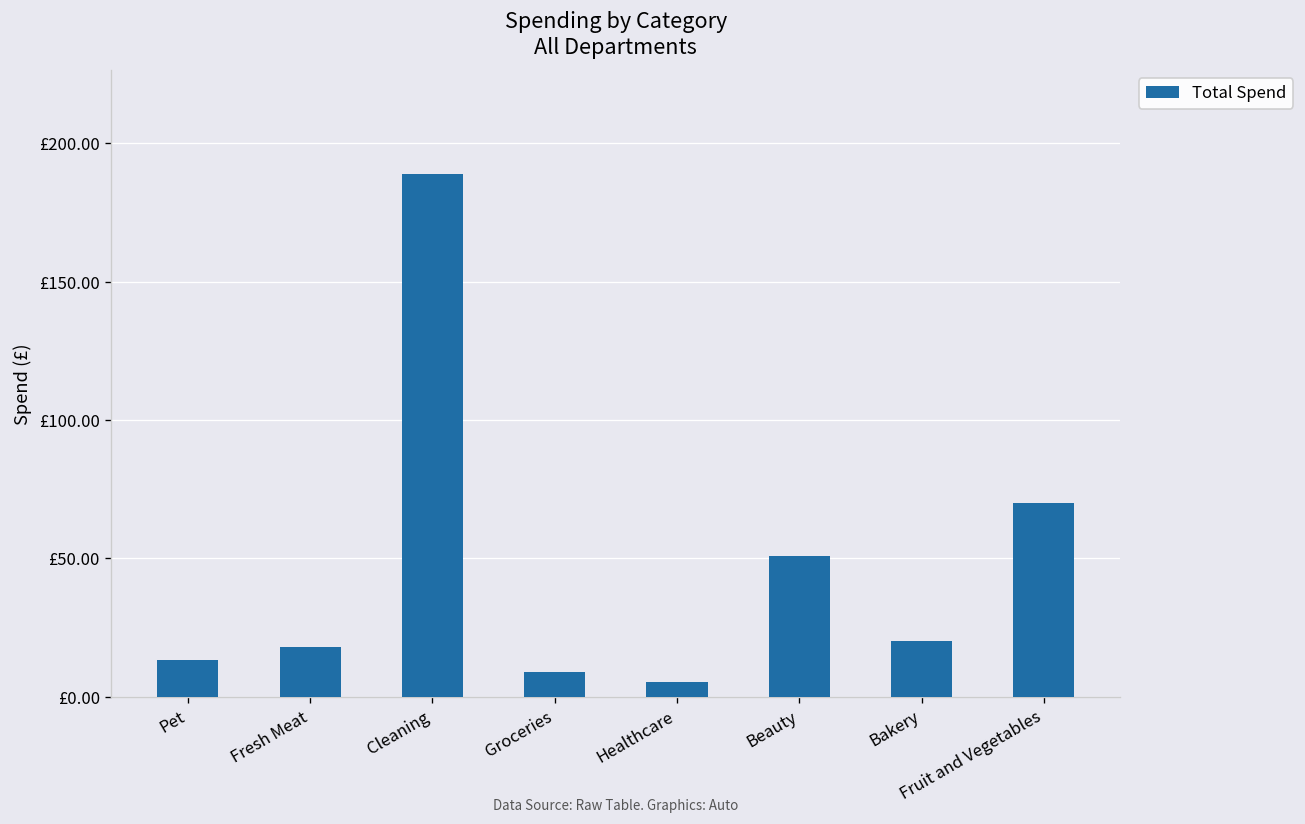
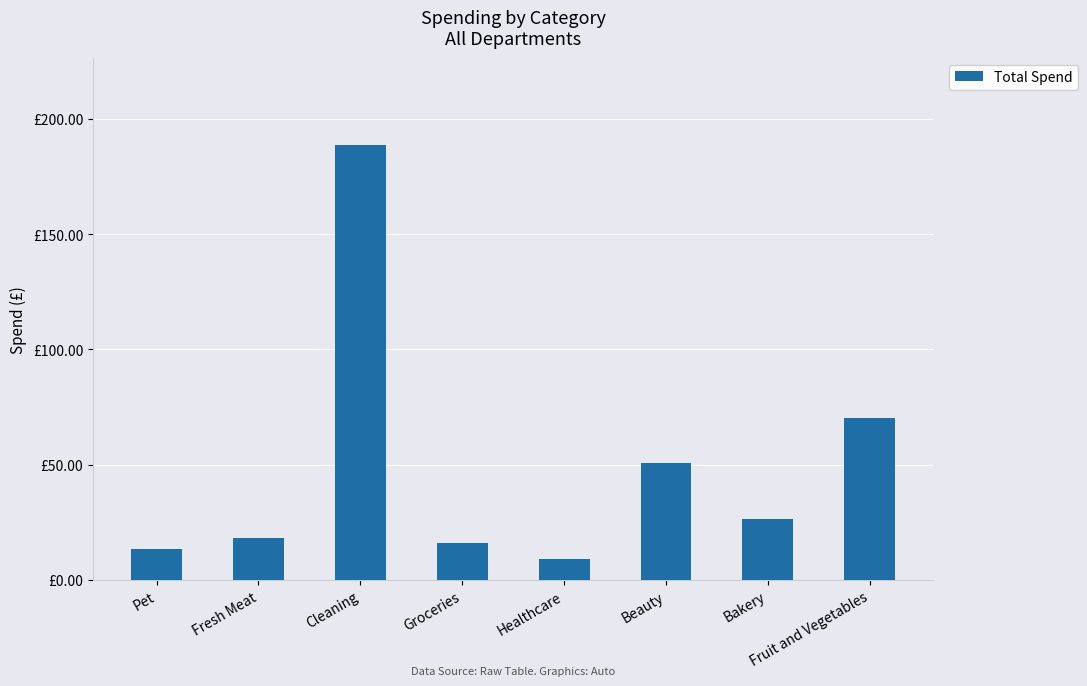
Groceries: £9 -> £16
Healthcare: £5 -> £9
Bakery: £20 -> £27
